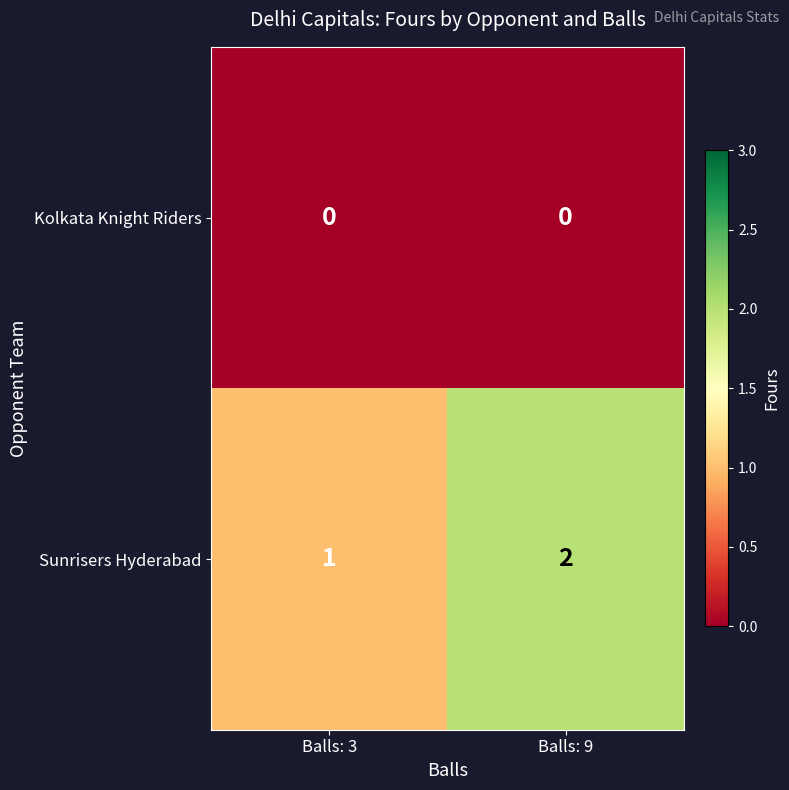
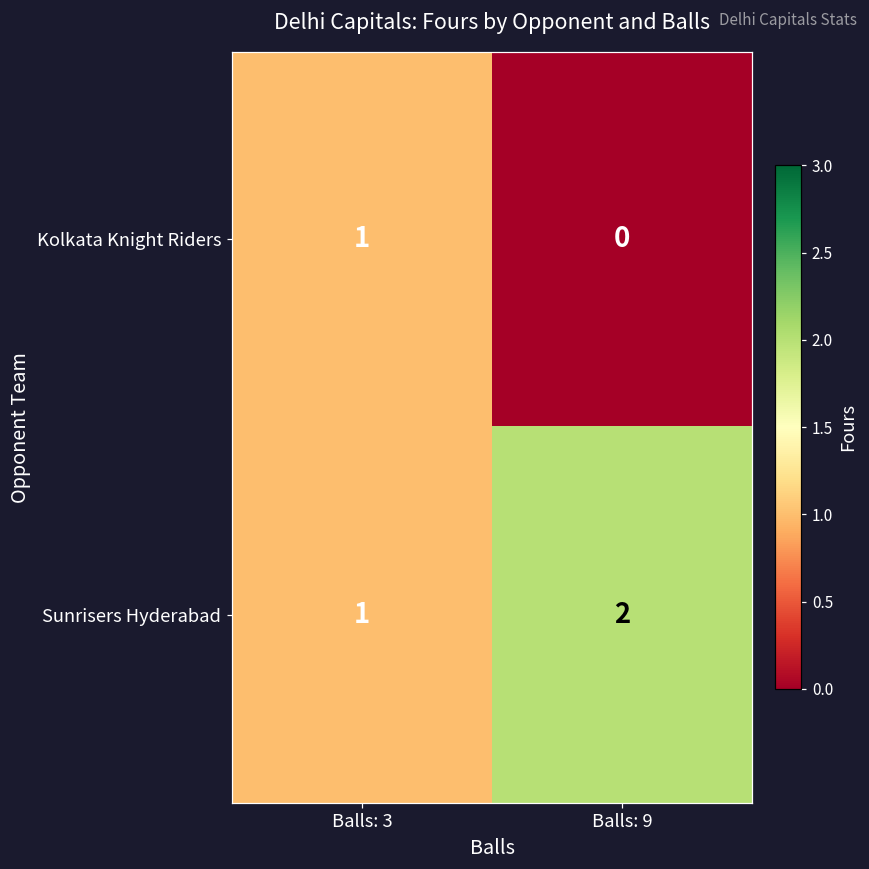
Kolkata Knight Riders, Balls: 3: 0 -> 1
